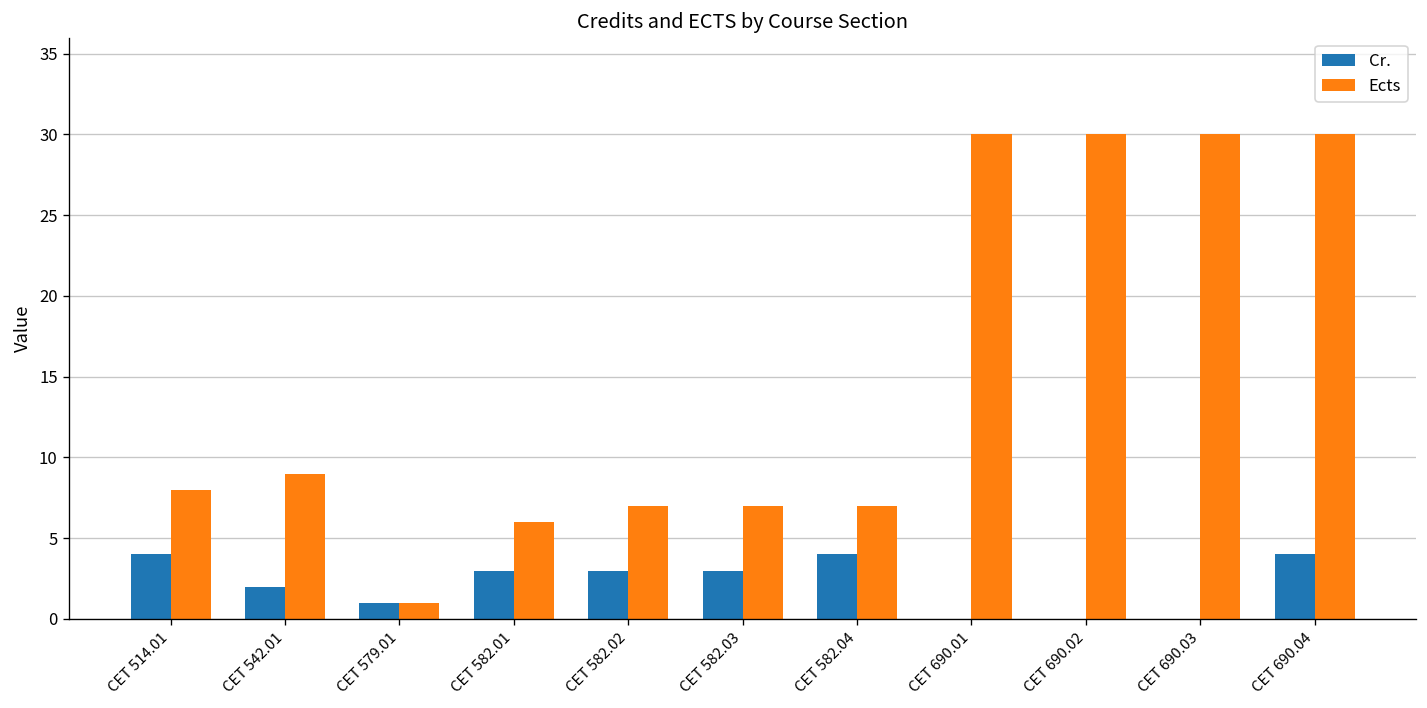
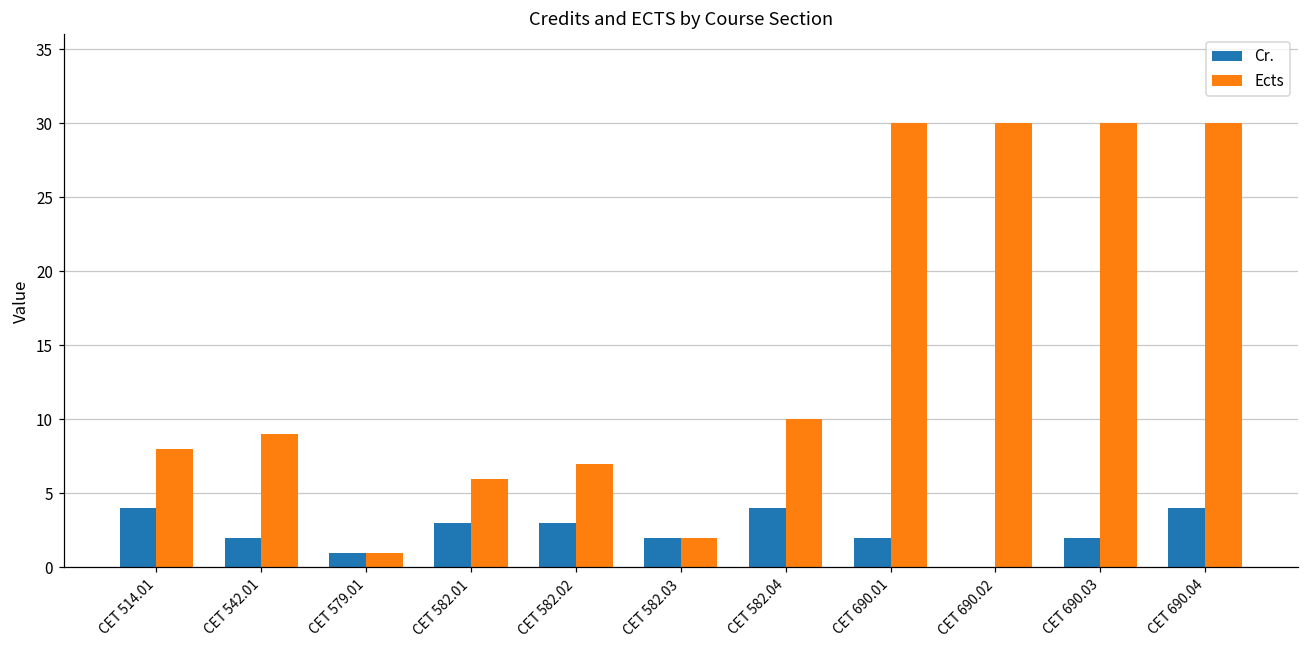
Cr., CET 582.03: 3 -> 2
Ects, CET 582.03: 7 -> 2
Ects, CET 582.04: 7 -> 10
Cr., CET 690.01: 0 -> 2
Cr., CET 690.03: 0 -> 2
